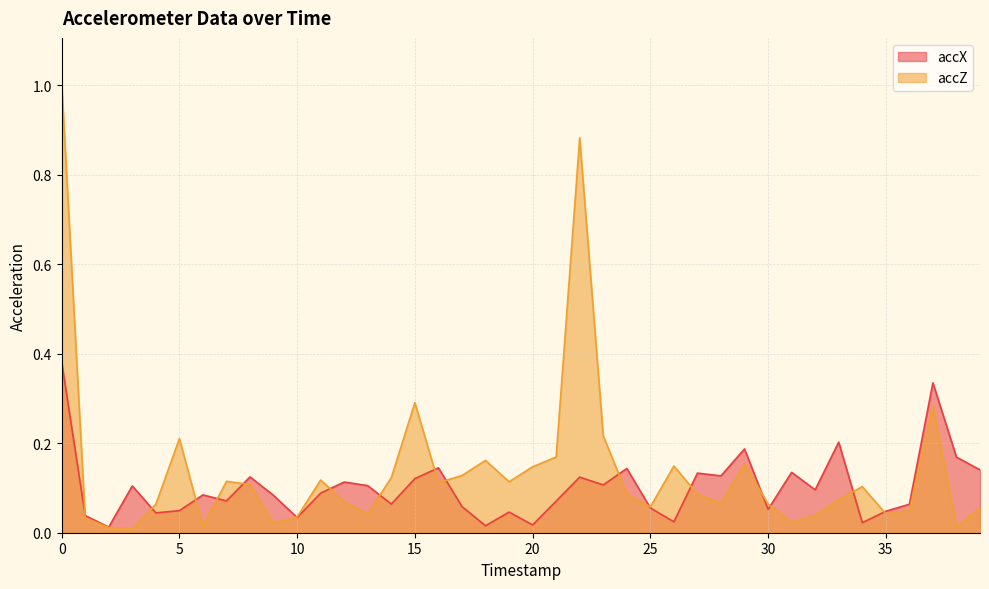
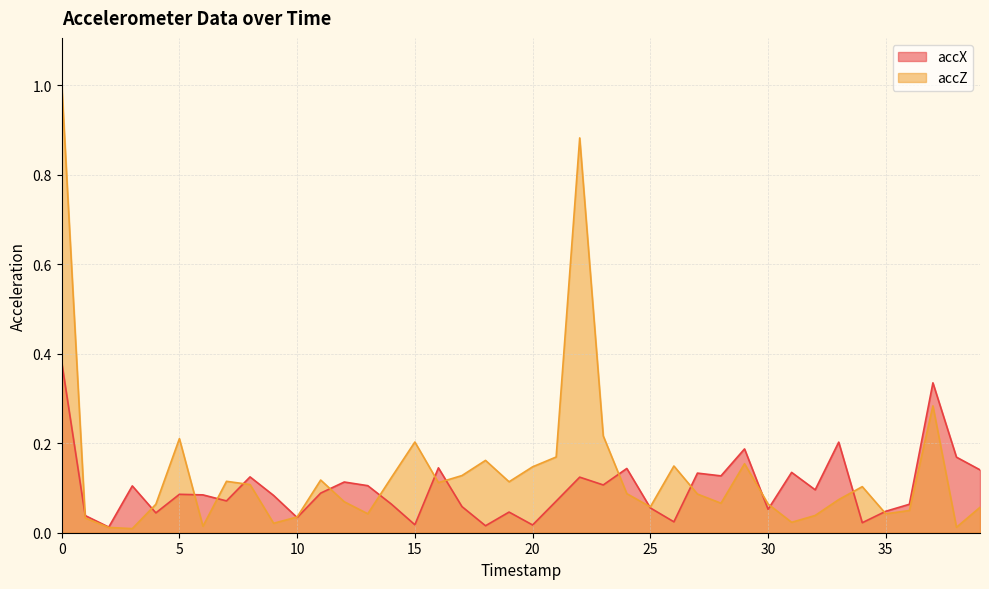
accX, 5: 0.05 -> 0.09
accX, 15: 0.12 -> 0.02
accZ, 15: 0.29 -> 0.20
